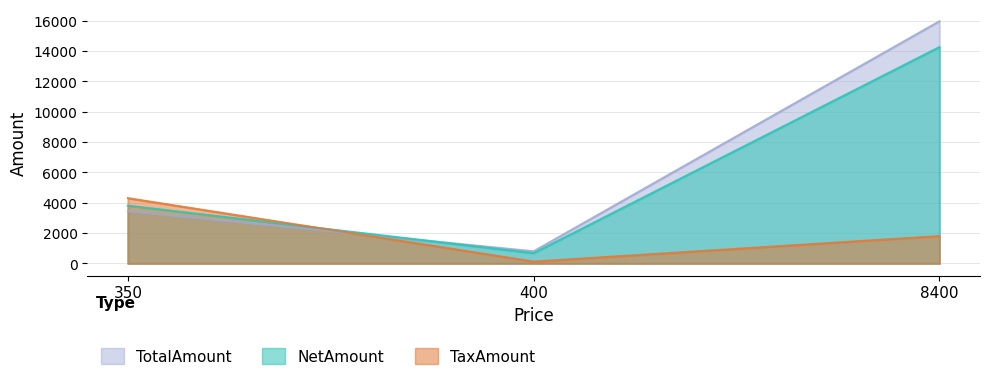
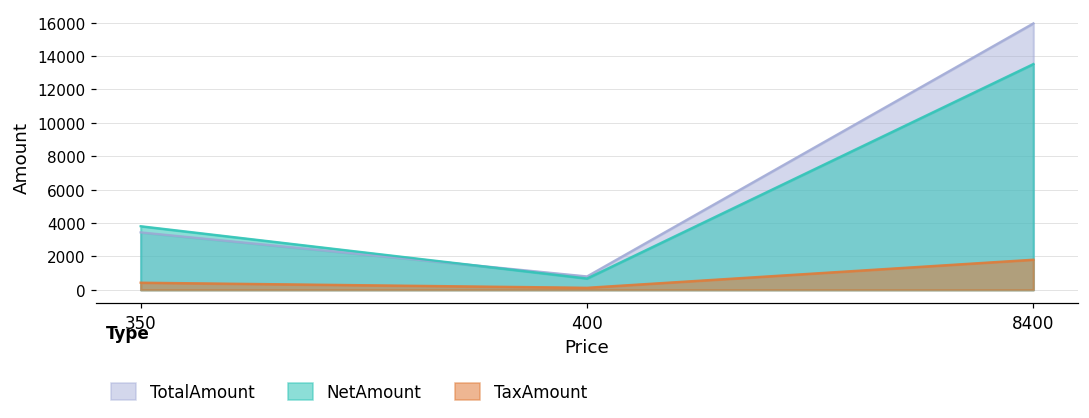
TaxAmount, 350: 4300 -> 400
NetAmount, 8400: 14300 -> 13500
